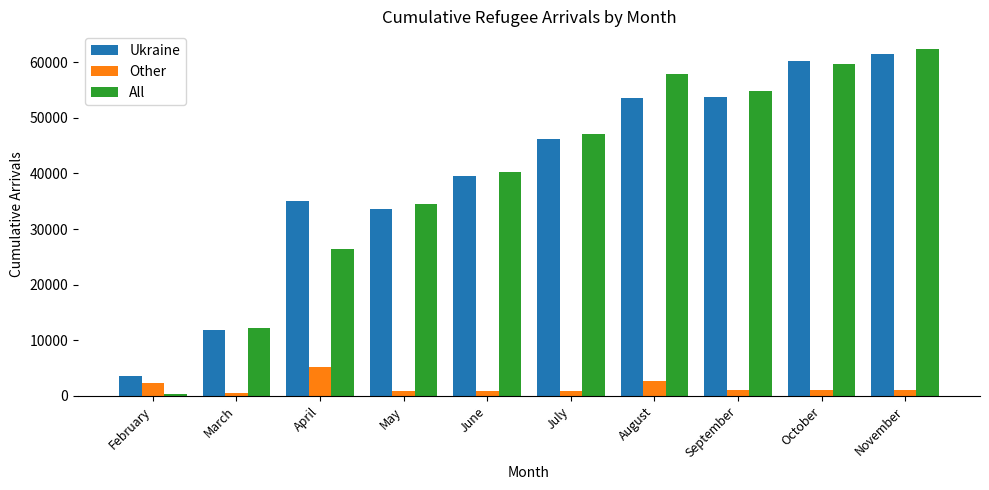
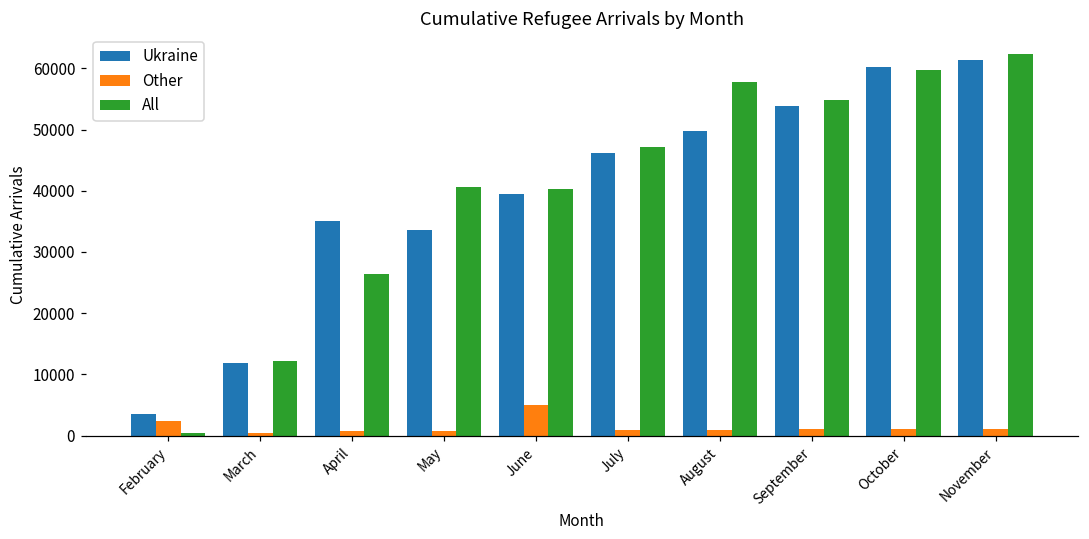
Other, April: 5000 -> 1000
All, May: 34000 -> 41000
Other, June: 1000 -> 5000
Ukraine, August: 54000 -> 50000
Other, August: 3000 -> 1000
